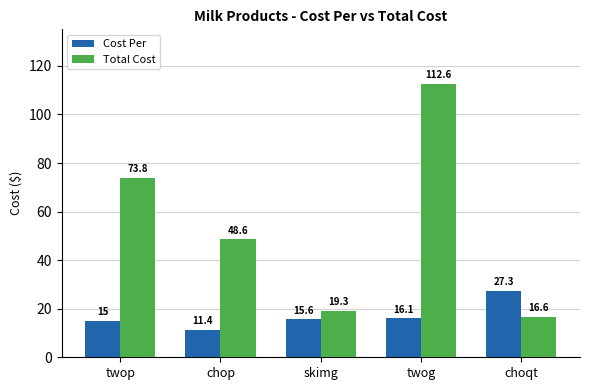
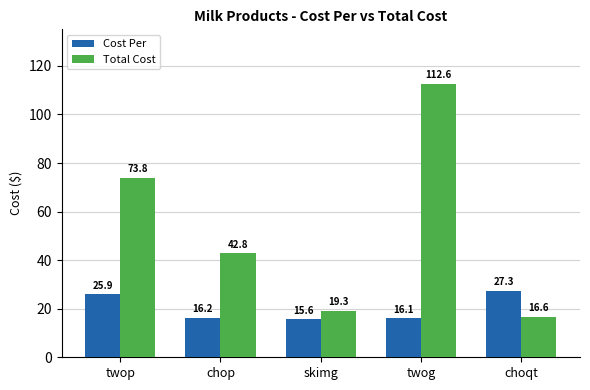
Cost Per, twop: 15 -> 25.9
Cost Per, chop: 11.4 -> 16.2
Total Cost, chop: 48.6 -> 42.8
